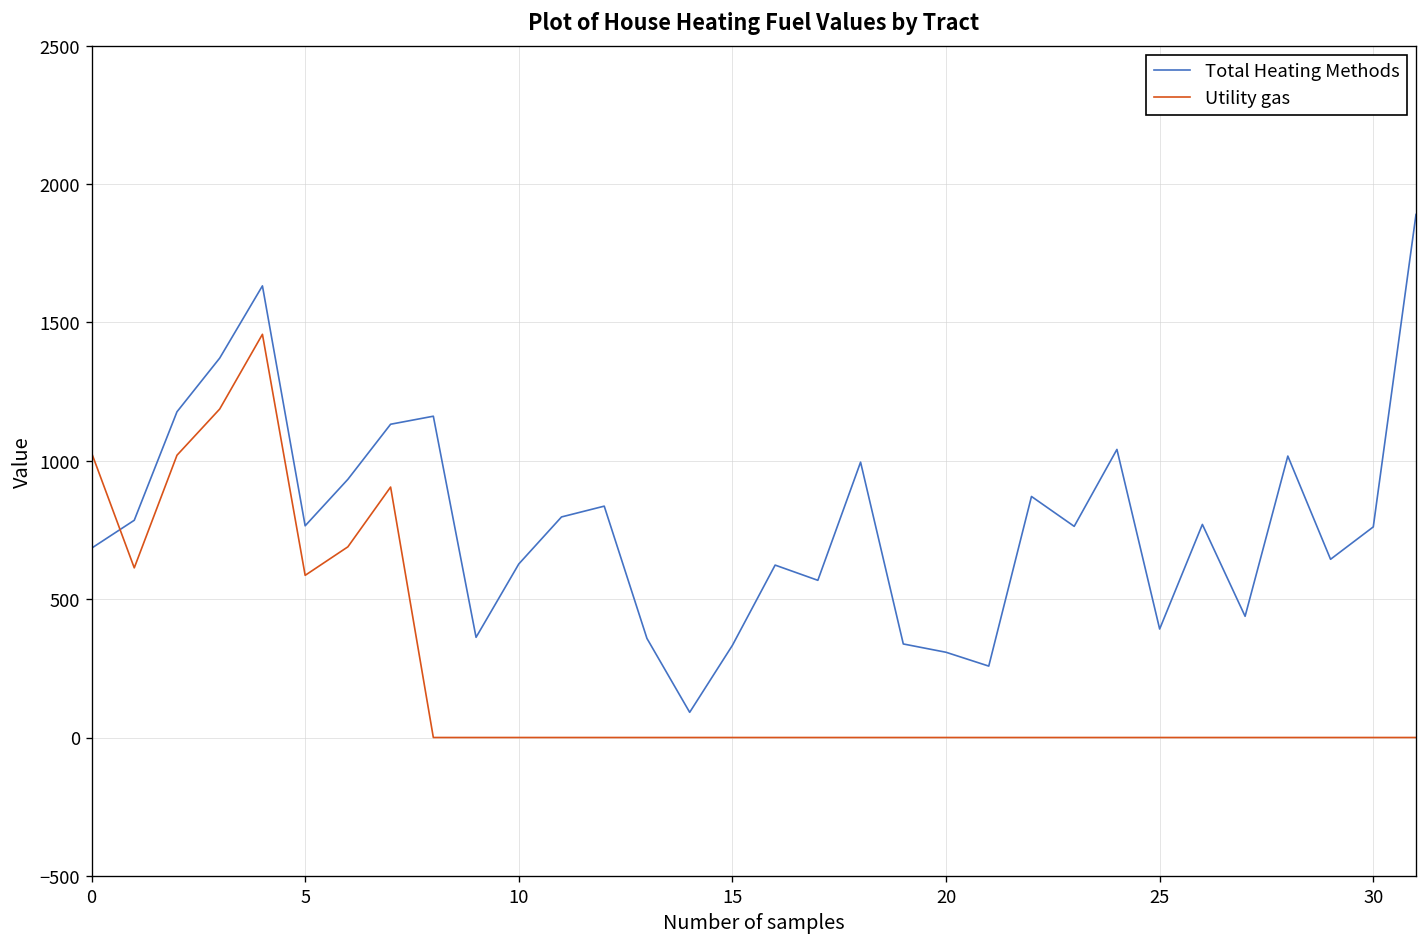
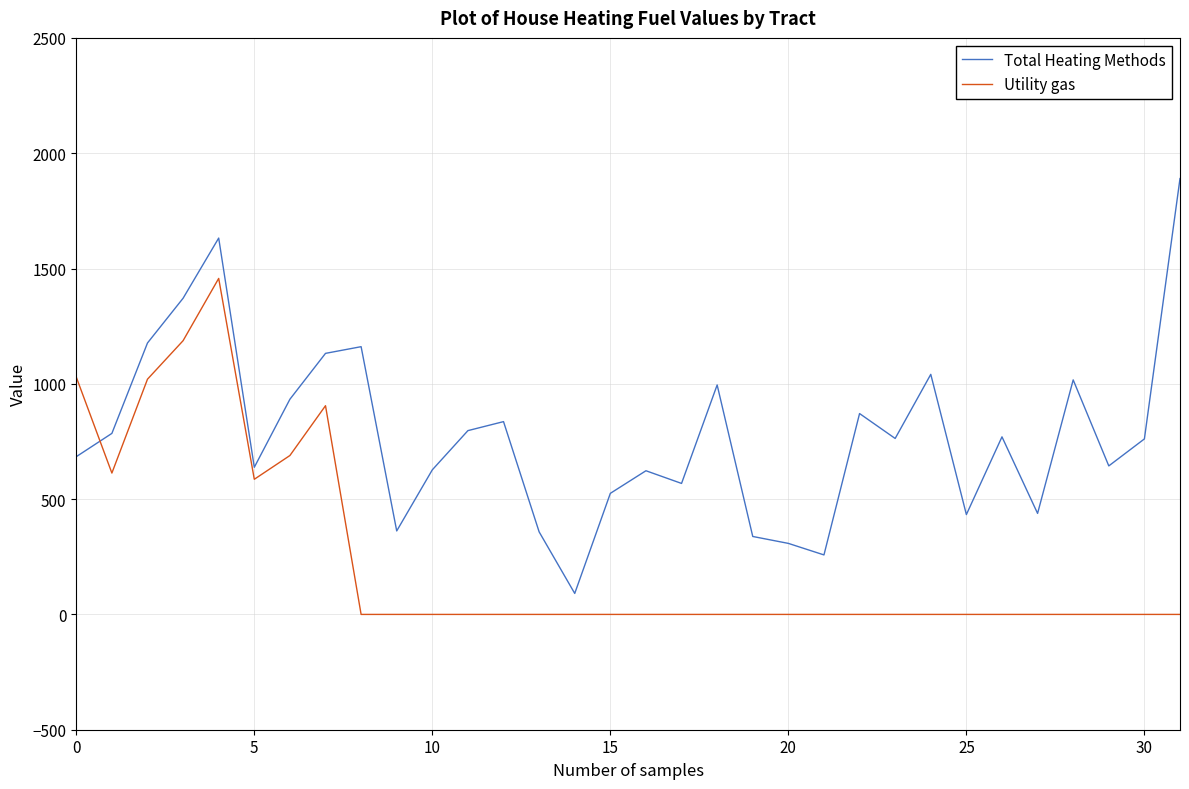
Total Heating Methods, 5: 770 -> 640
Total Heating Methods, 15: 330 -> 530
Total Heating Methods, 25: 390 -> 430
